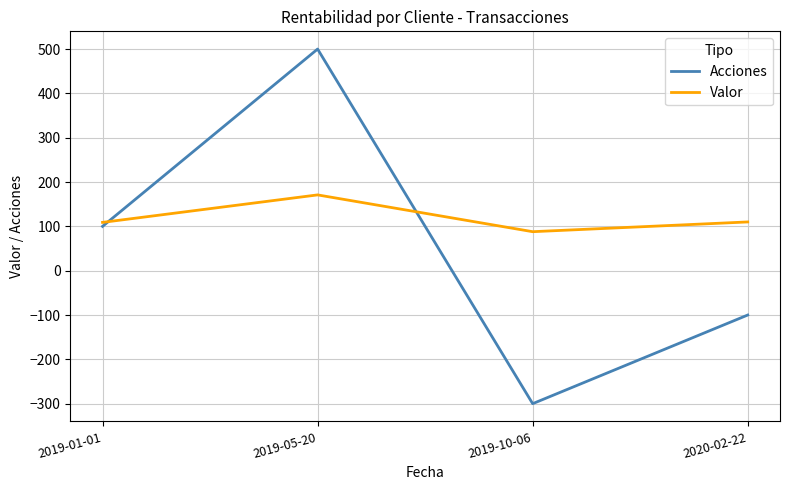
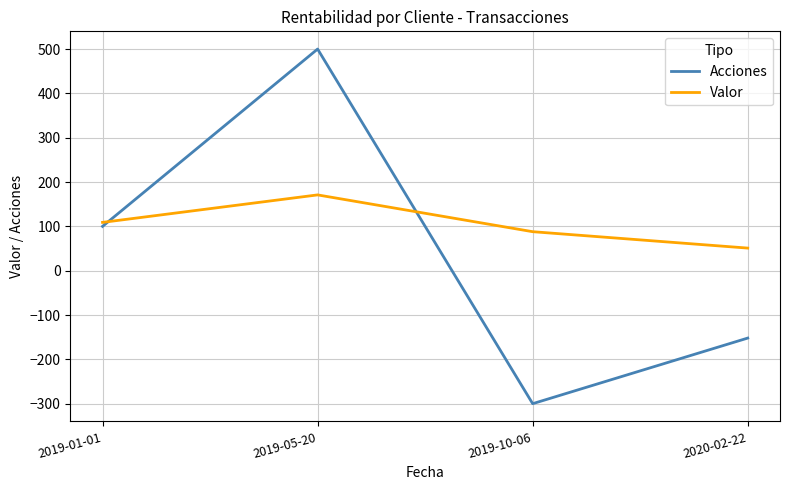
Acciones, 2020-02-22: -100 -> -150
Valor, 2020-02-22: 110 -> 50
